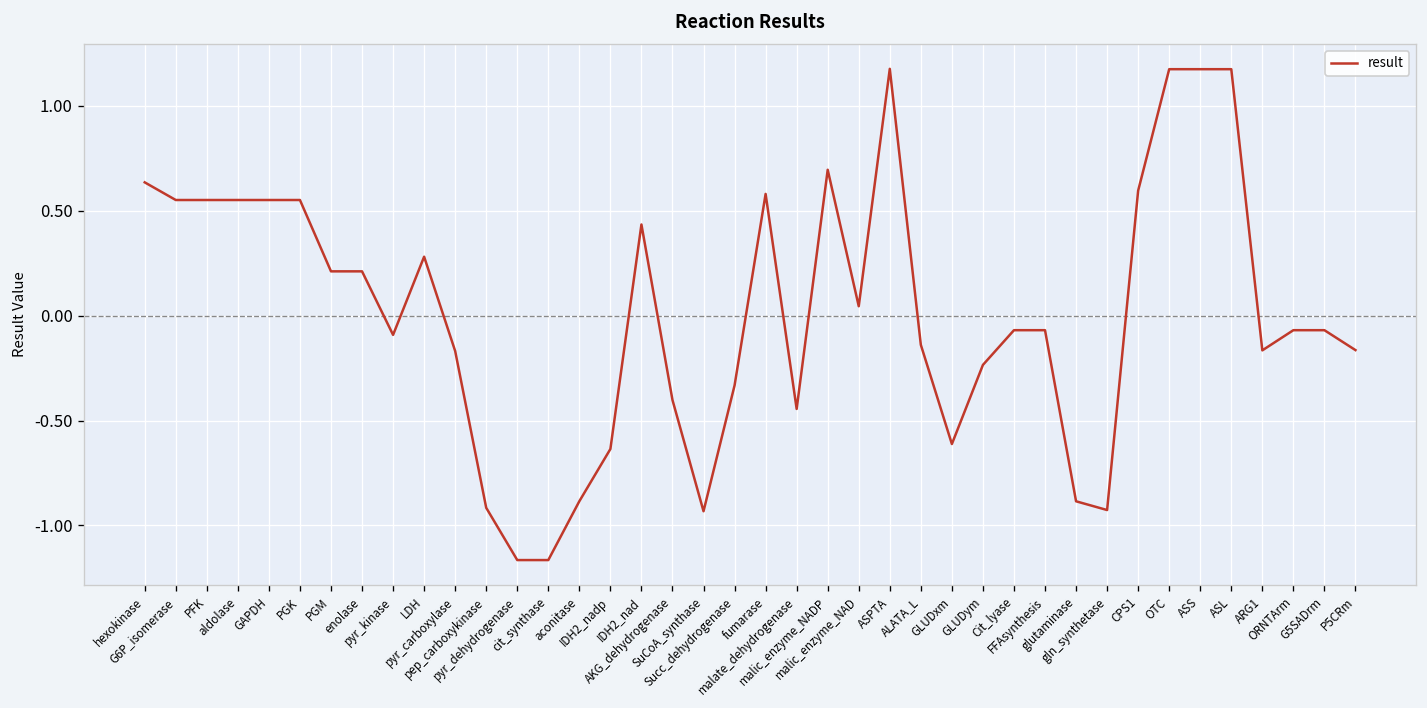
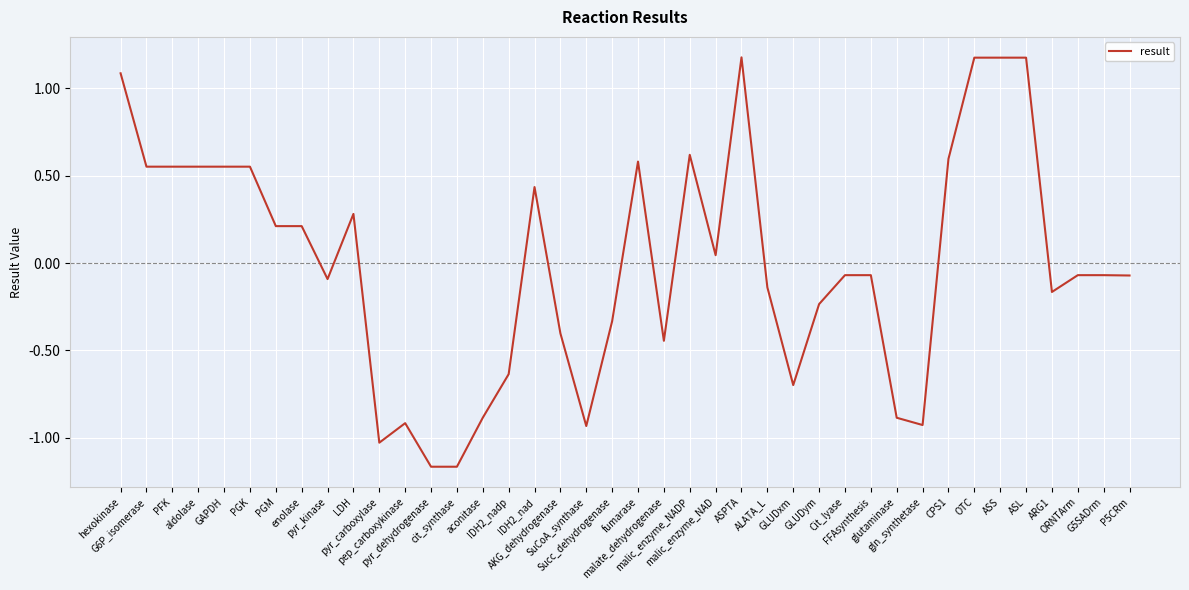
hexokinase: 0.63 -> 1.08
pyr_carboxylase: -0.17 -> -1.03
malic_enzyme_NADP: 0.69 -> 0.62
GLUDxm: -0.61 -> -0.70
P5CRm: -0.16 -> -0.07
